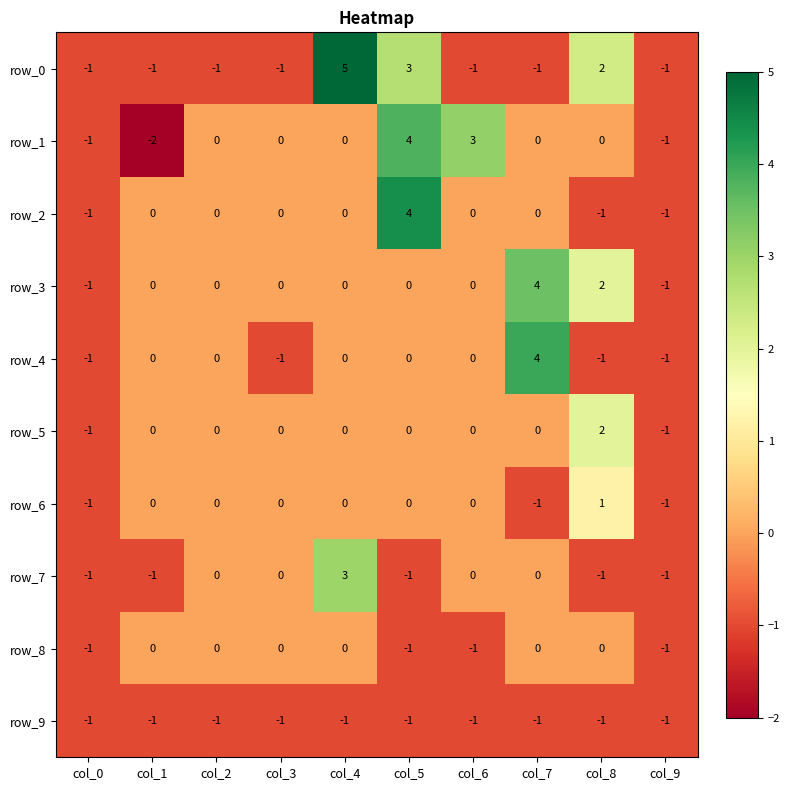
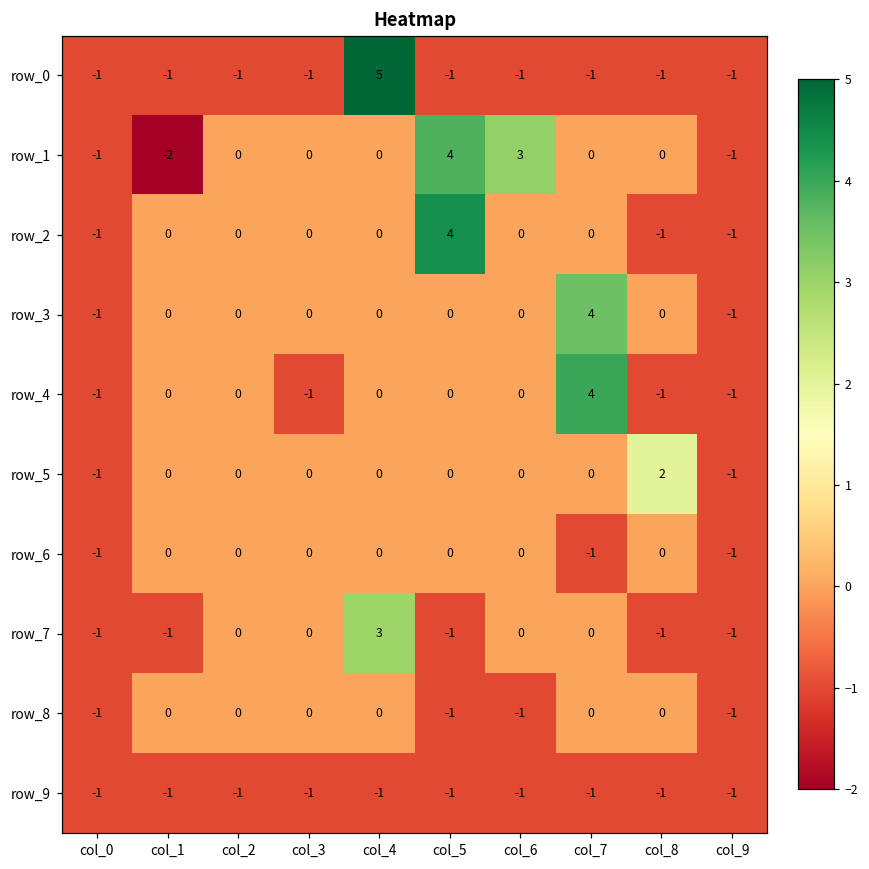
row_0, col_5: 3 -> -1
row_0, col_8: 2 -> -1
row_3, col_8: 2 -> 0
row_6, col_8: 1 -> 0
